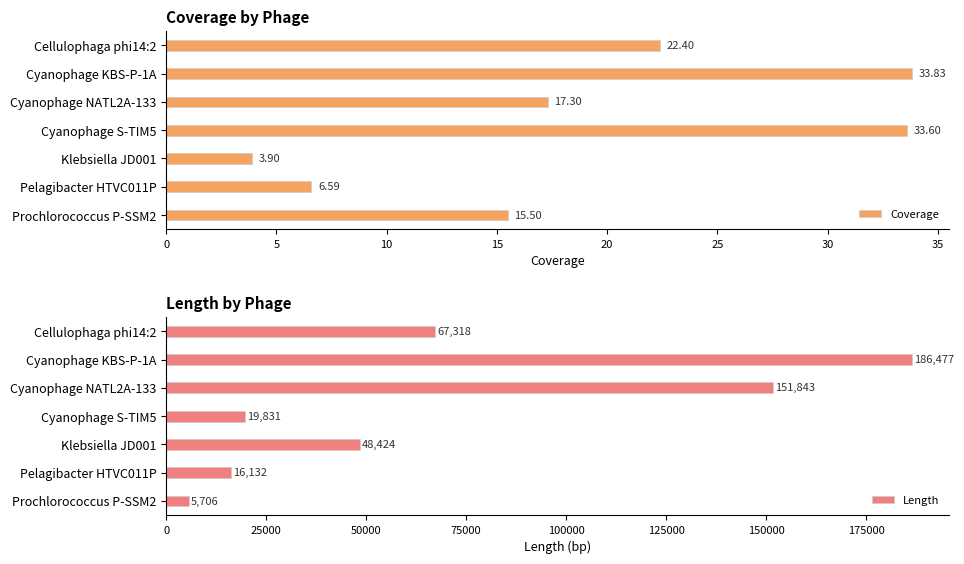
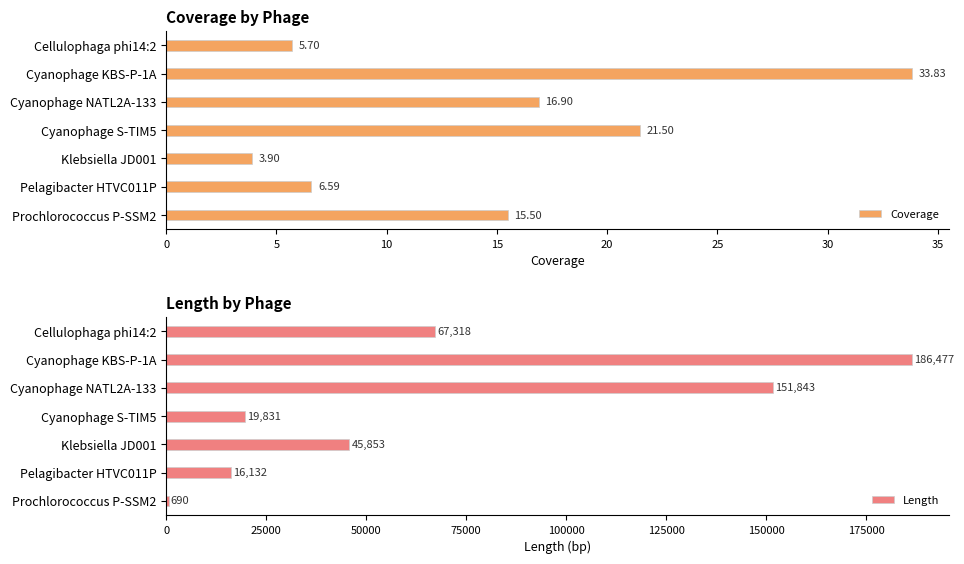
Coverage by Phage, Cellulophaga phi14:2: 22.40 -> 5.70
Coverage by Phage, Cyanophage NATL2A-133: 17.30 -> 16.90
Coverage by Phage, Cyanophage S-TIM5: 33.60 -> 21.50
Length by Phage, Klebsiella JD001: 48,424 -> 45,853
Length by Phage, Prochlorococcus P-SSM2: 5,706 -> 690
